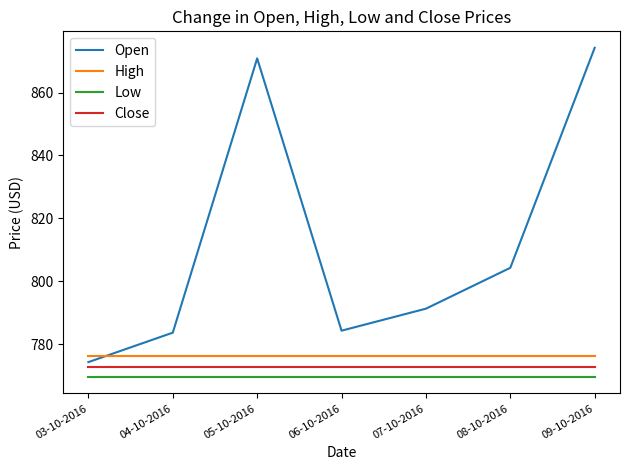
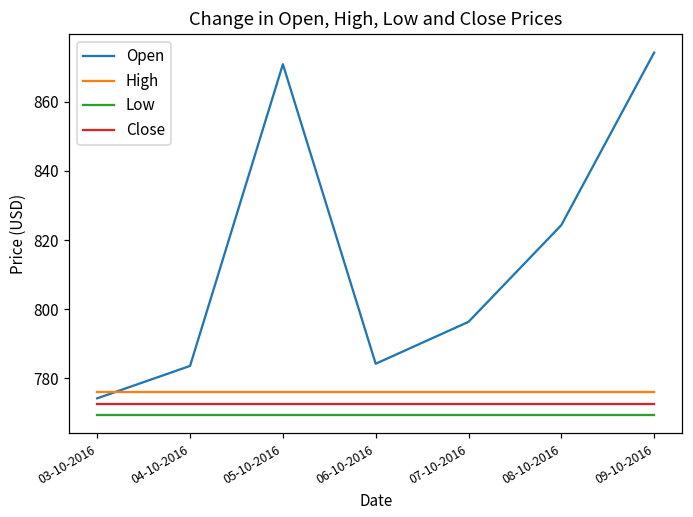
Open, 07-10-2016: 791 -> 796
Open, 08-10-2016: 804 -> 824
